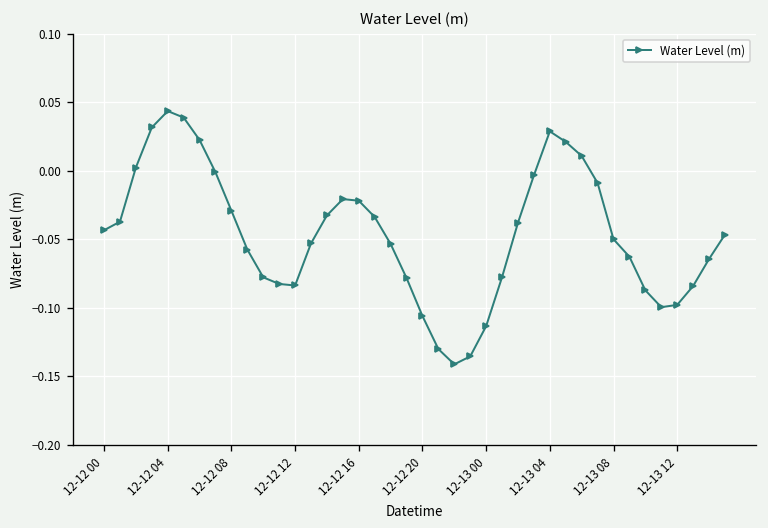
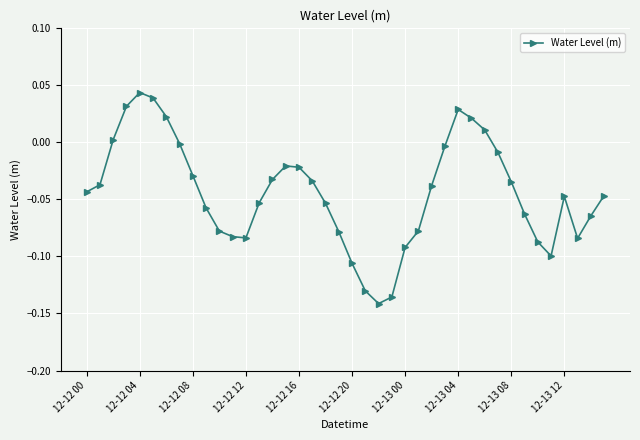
12-13 00: -0.113 -> -0.092
12-13 08: -0.050 -> -0.035
12-13 12: -0.098 -> -0.047
